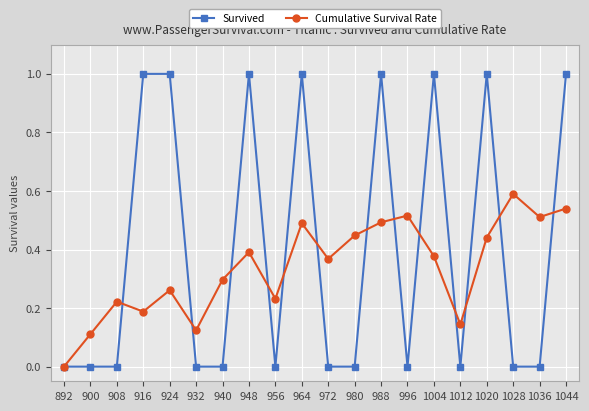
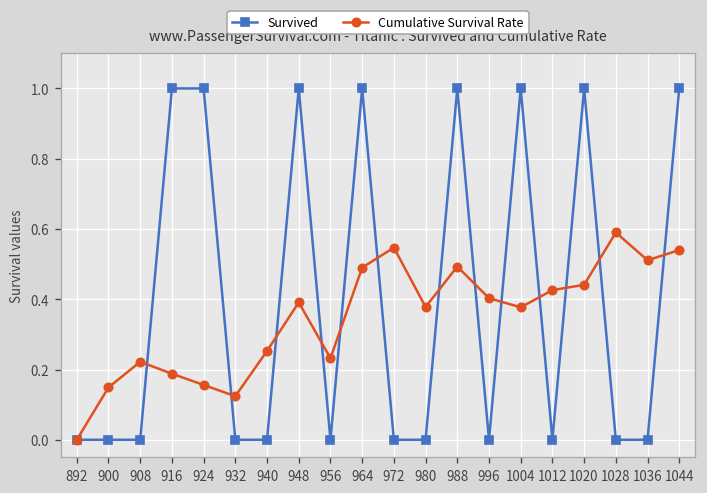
Cumulative Survival Rate, 900: 0.11 -> 0.15
Cumulative Survival Rate, 924: 0.26 -> 0.16
Cumulative Survival Rate, 940: 0.30 -> 0.25
Cumulative Survival Rate, 972: 0.37 -> 0.55
Cumulative Survival Rate, 980: 0.45 -> 0.38
Cumulative Survival Rate, 996: 0.52 -> 0.40
Cumulative Survival Rate, 1012: 0.14 -> 0.43
